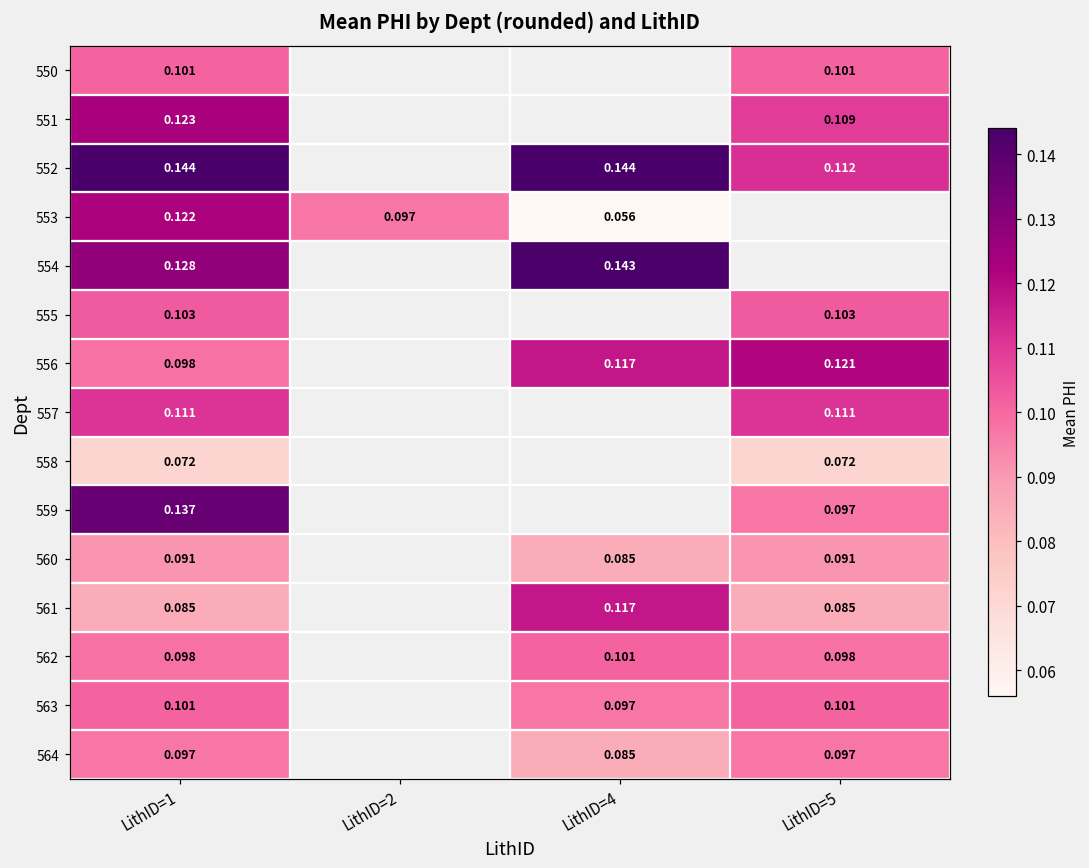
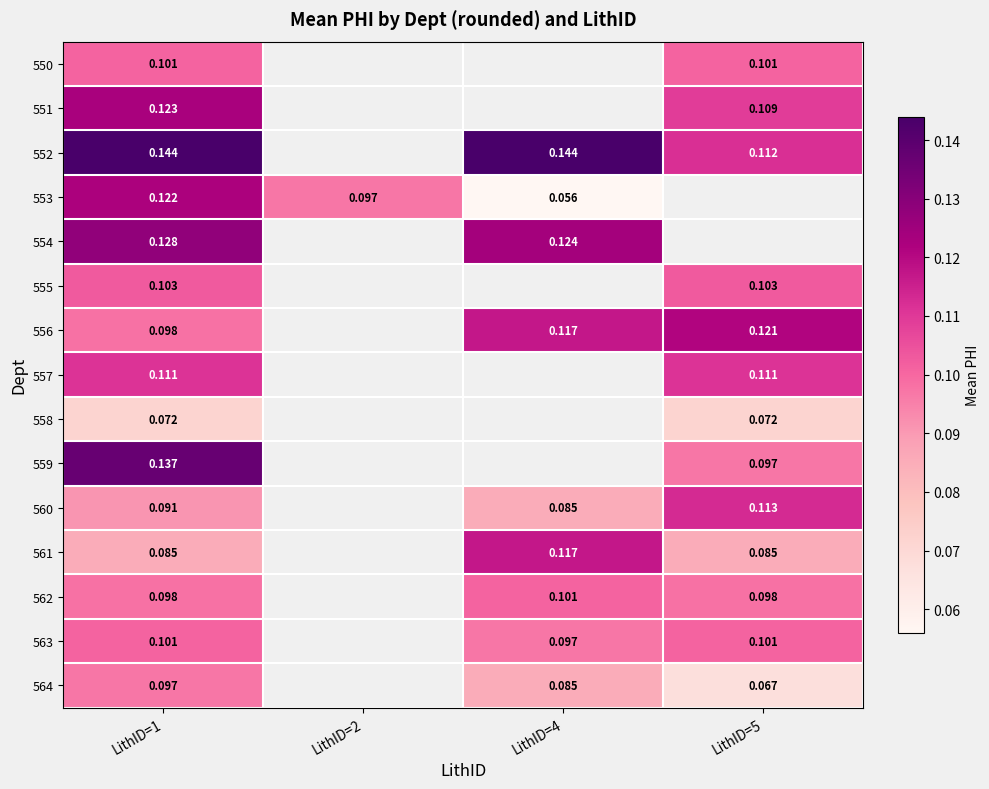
554, LithID=4: 0.143 -> 0.124
560, LithID=5: 0.091 -> 0.113
564, LithID=5: 0.097 -> 0.067
